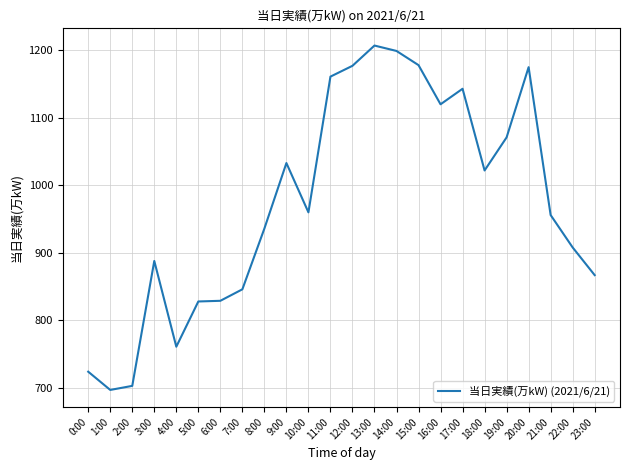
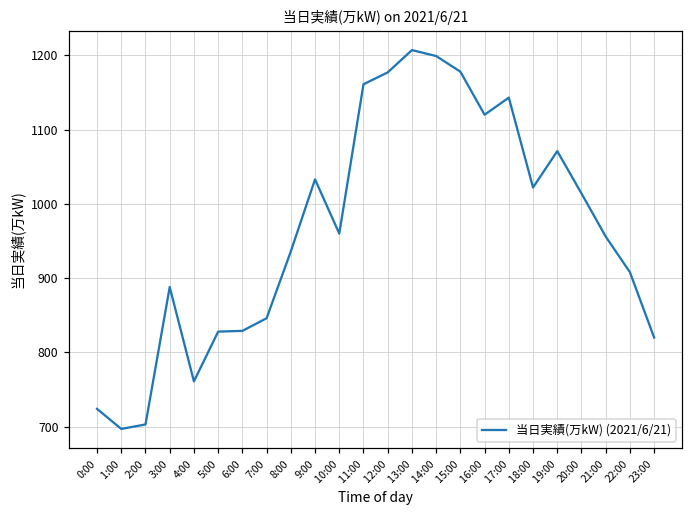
20:00: 1180 -> 1010
23:00: 870 -> 820
